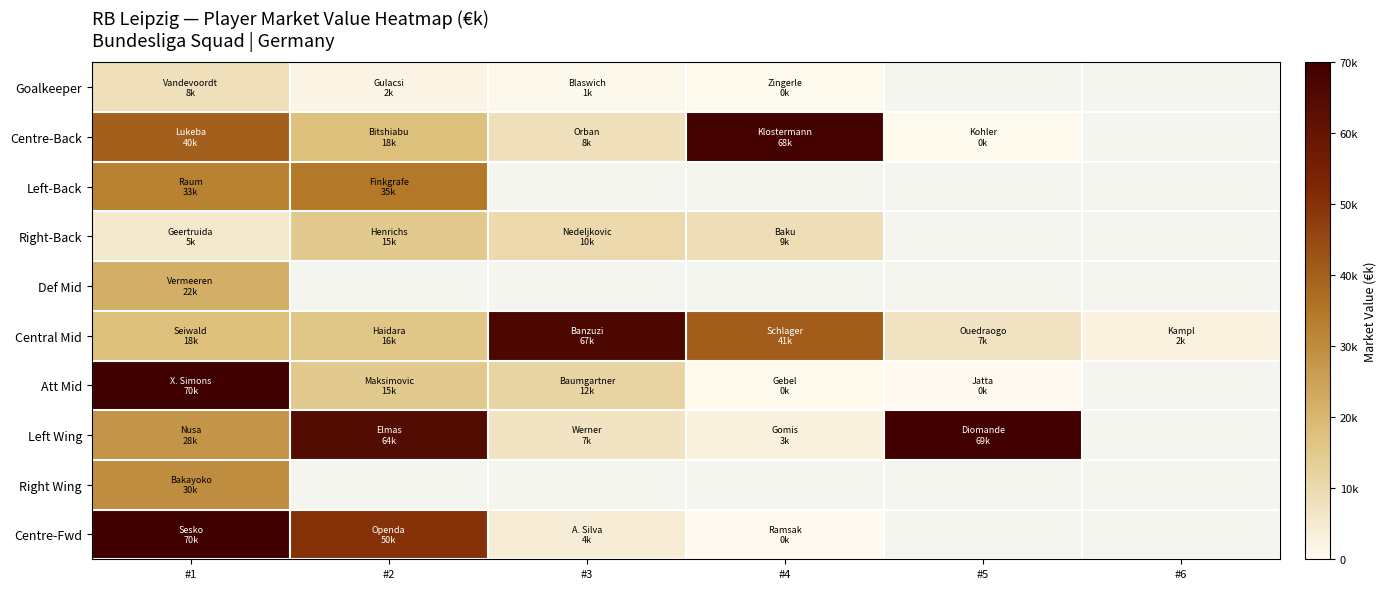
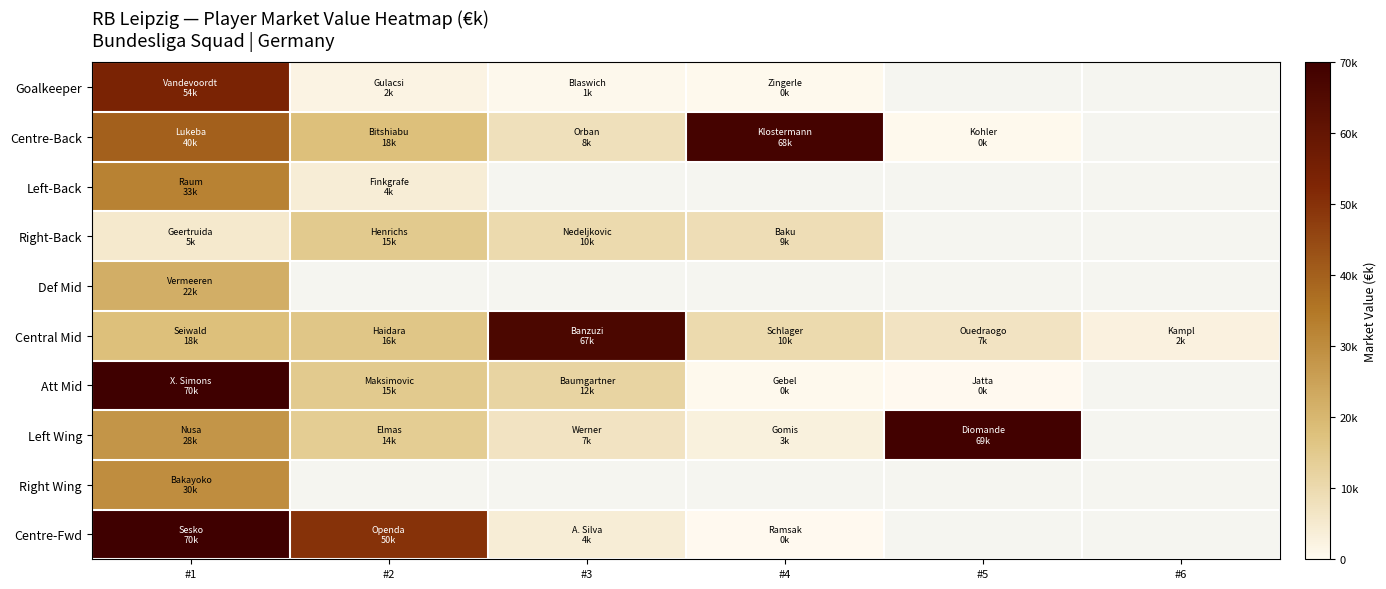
Goalkeeper, #1: 8k -> 54k
Left-Back, #2: 35k -> 4k
Central Mid, #4: 41k -> 10k
Left Wing, #2: 64k -> 14k
